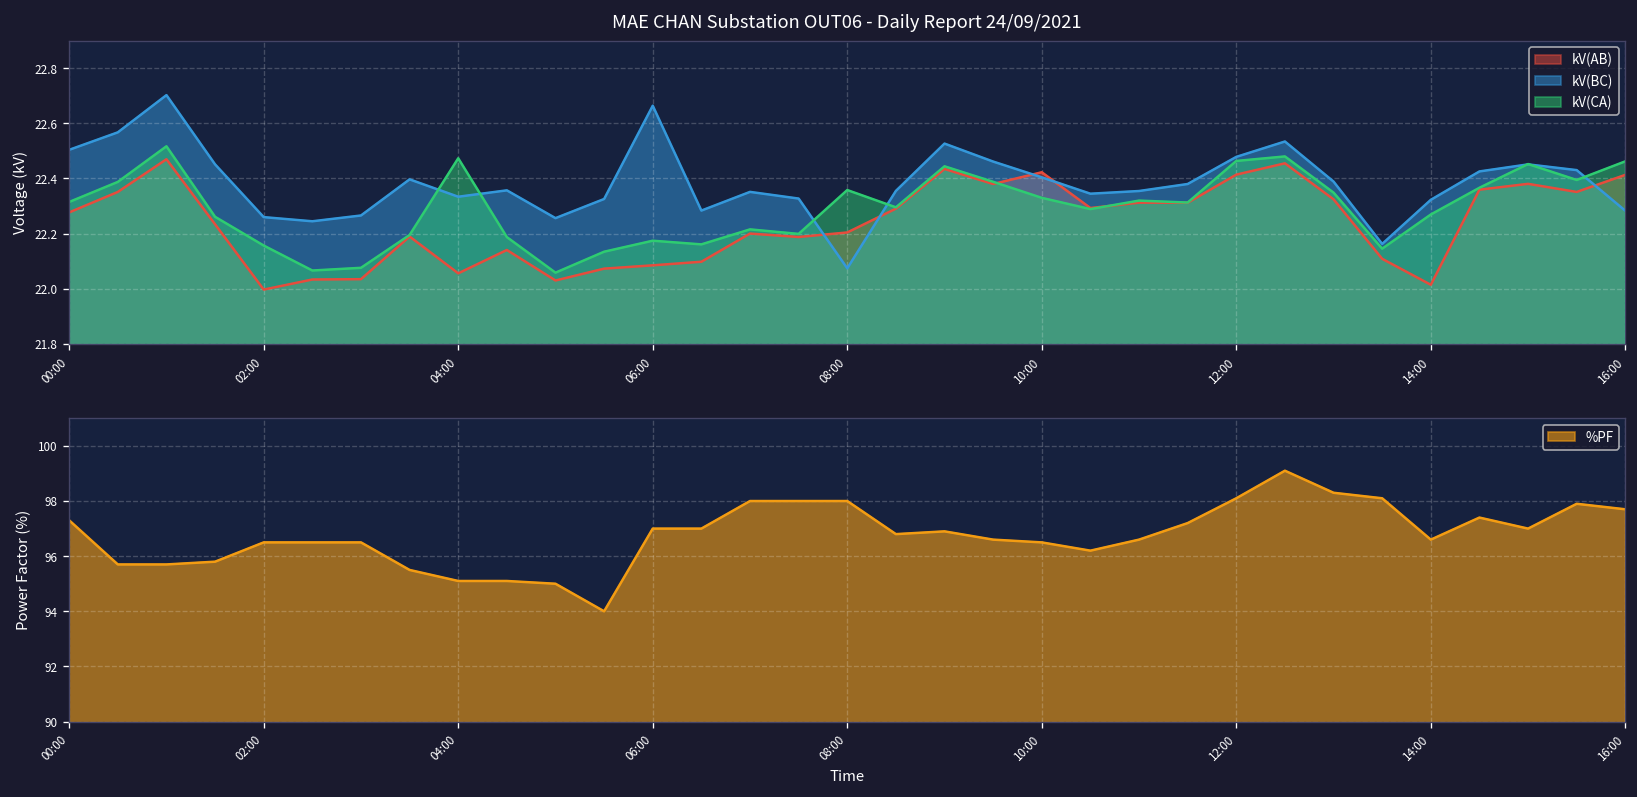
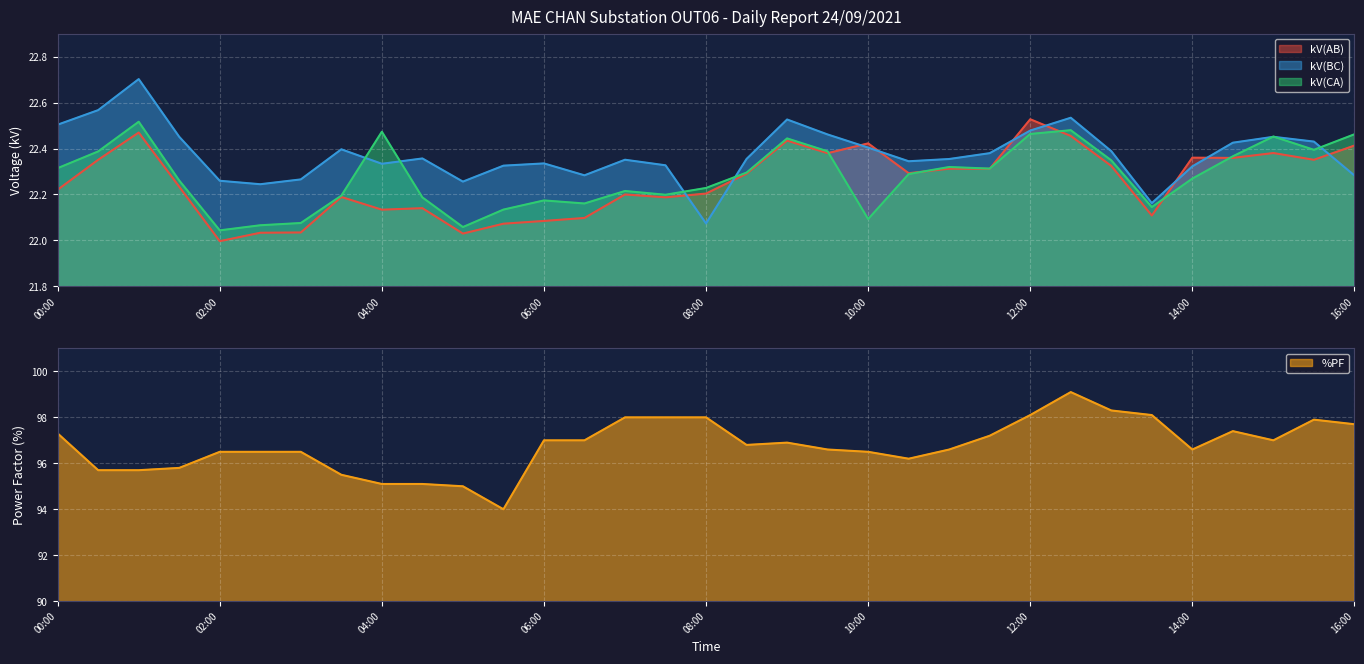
MAE CHAN Substation OUT06 - Daily Report 24/09/2021, kV(AB), 00:00: 22.28 -> 22.22
MAE CHAN Substation OUT06 - Daily Report 24/09/2021, kV(CA), 02:00: 22.16 -> 22.04
MAE CHAN Substation OUT06 - Daily Report 24/09/2021, kV(AB), 04:00: 22.06 -> 22.13
MAE CHAN Substation OUT06 - Daily Report 24/09/2021, kV(BC), 06:00: 22.66 -> 22.34
MAE CHAN Substation OUT06 - Daily Report 24/09/2021, kV(CA), 08:00: 22.36 -> 22.23
MAE CHAN Substation OUT06 - Daily Report 24/09/2021, kV(CA), 10:00: 22.33 -> 22.09
MAE CHAN Substation OUT06 - Daily Report 24/09/2021, kV(AB), 12:00: 22.41 -> 22.53
MAE CHAN Substation OUT06 - Daily Report 24/09/2021, kV(AB), 14:00: 22.01 -> 22.36
